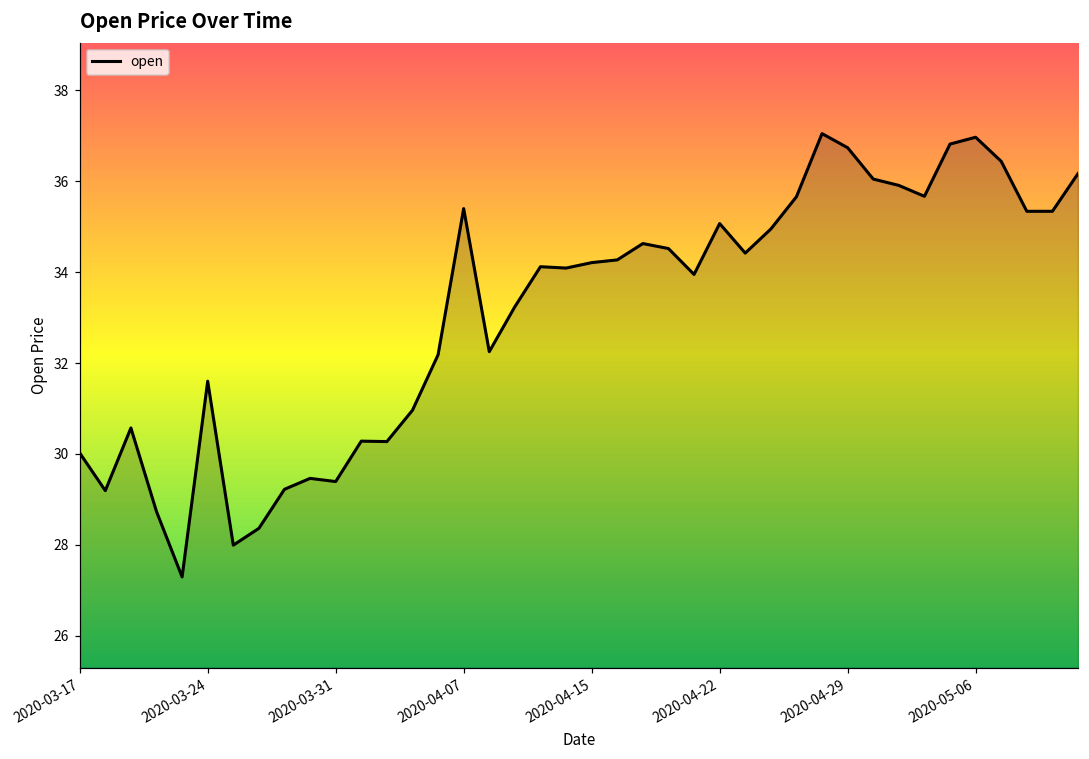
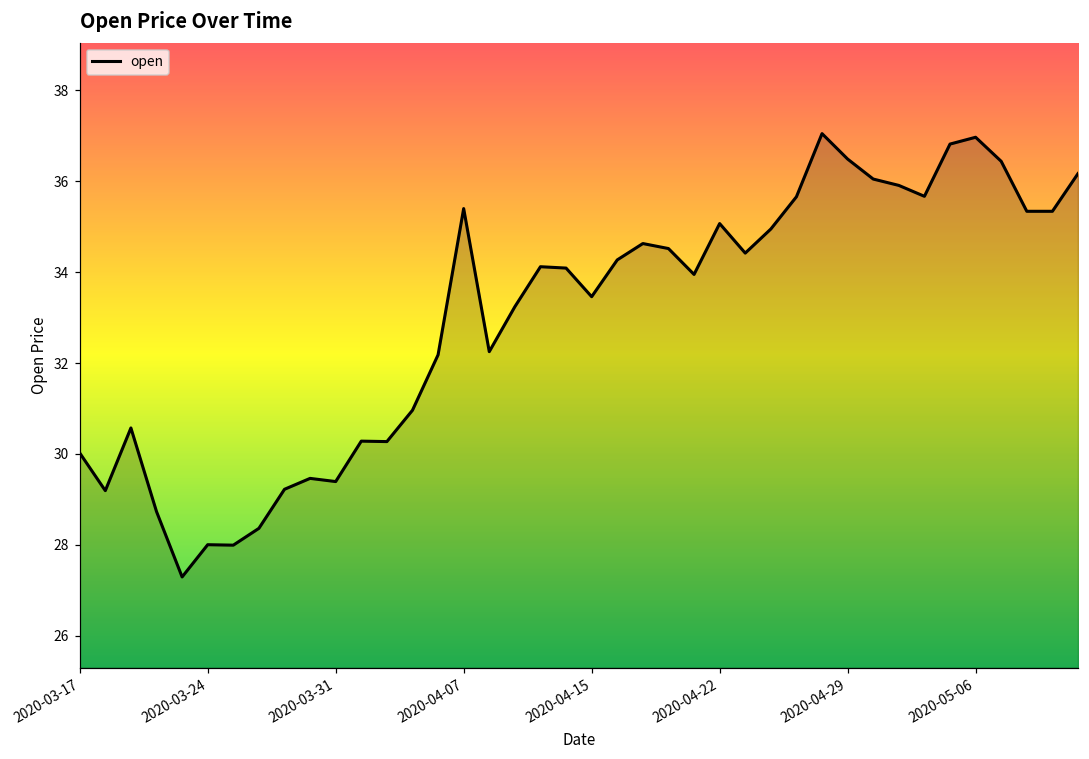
2020-03-24: 31.6 -> 28.0
2020-04-15: 34.2 -> 33.5
2020-04-29: 36.7 -> 36.5
